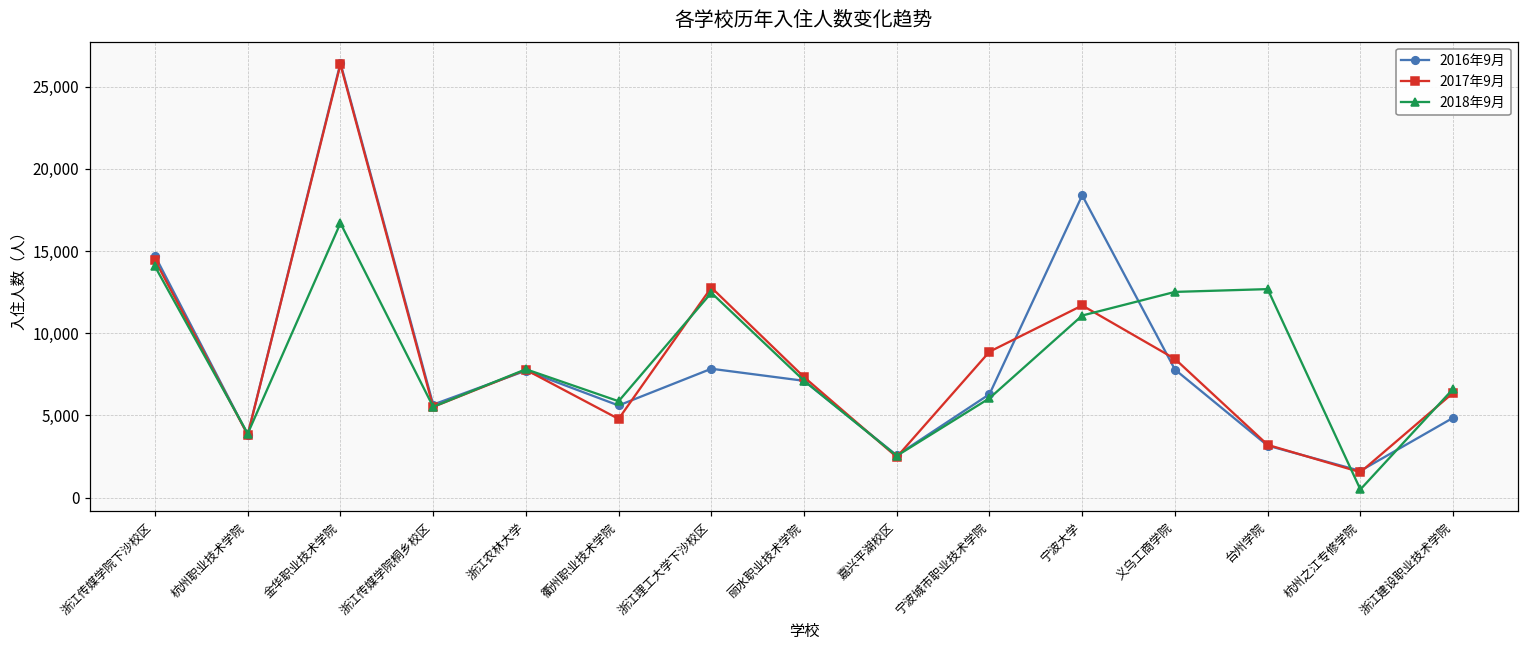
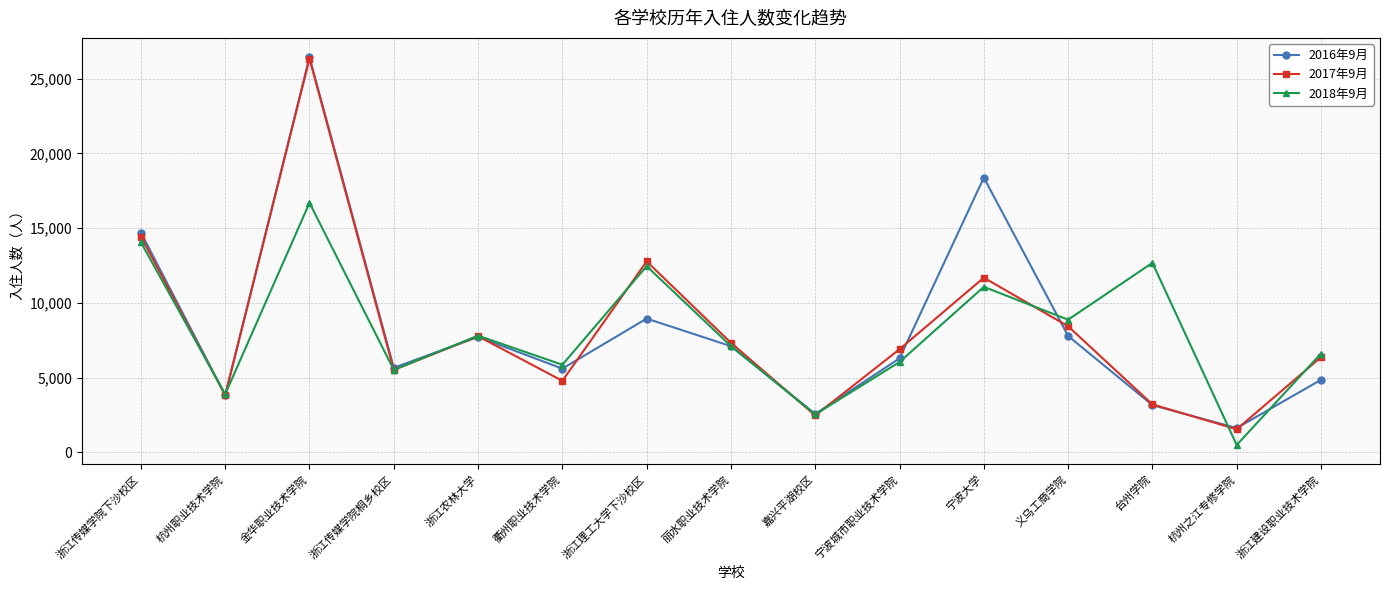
2016年9月, 浙江理工大学下沙校区: 7,800 -> 9,000
2017年9月, 宁波城市职业技术学院: 8,900 -> 6,900
2018年9月, 义乌工商学院: 12,500 -> 8,900
